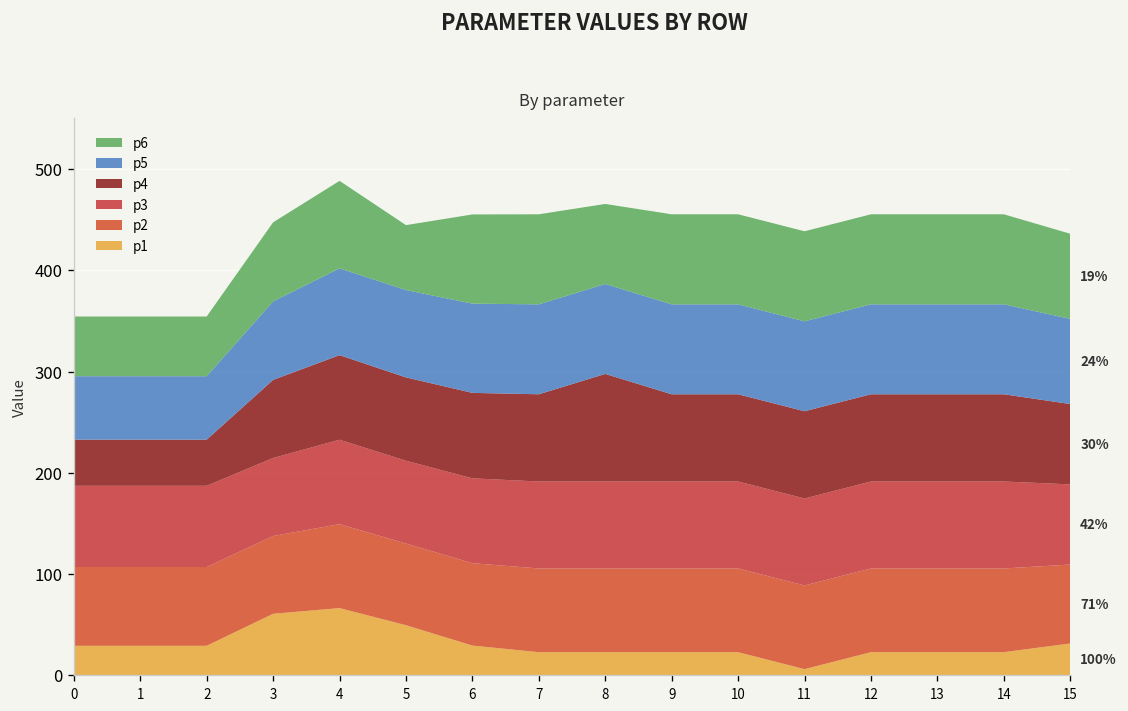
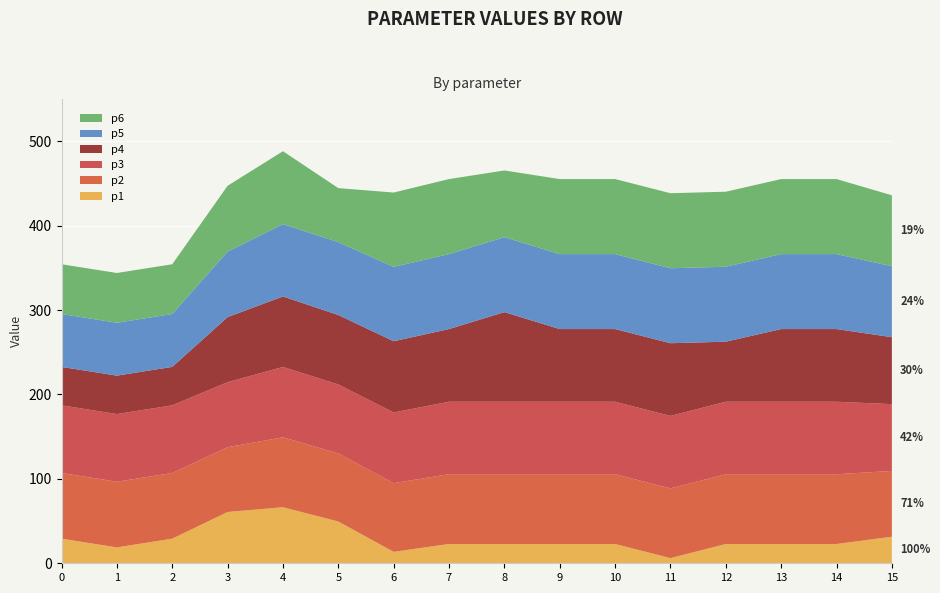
p1, 1: 30 -> 20
p1, 6: 30 -> 10
p4, 12: 90 -> 70
